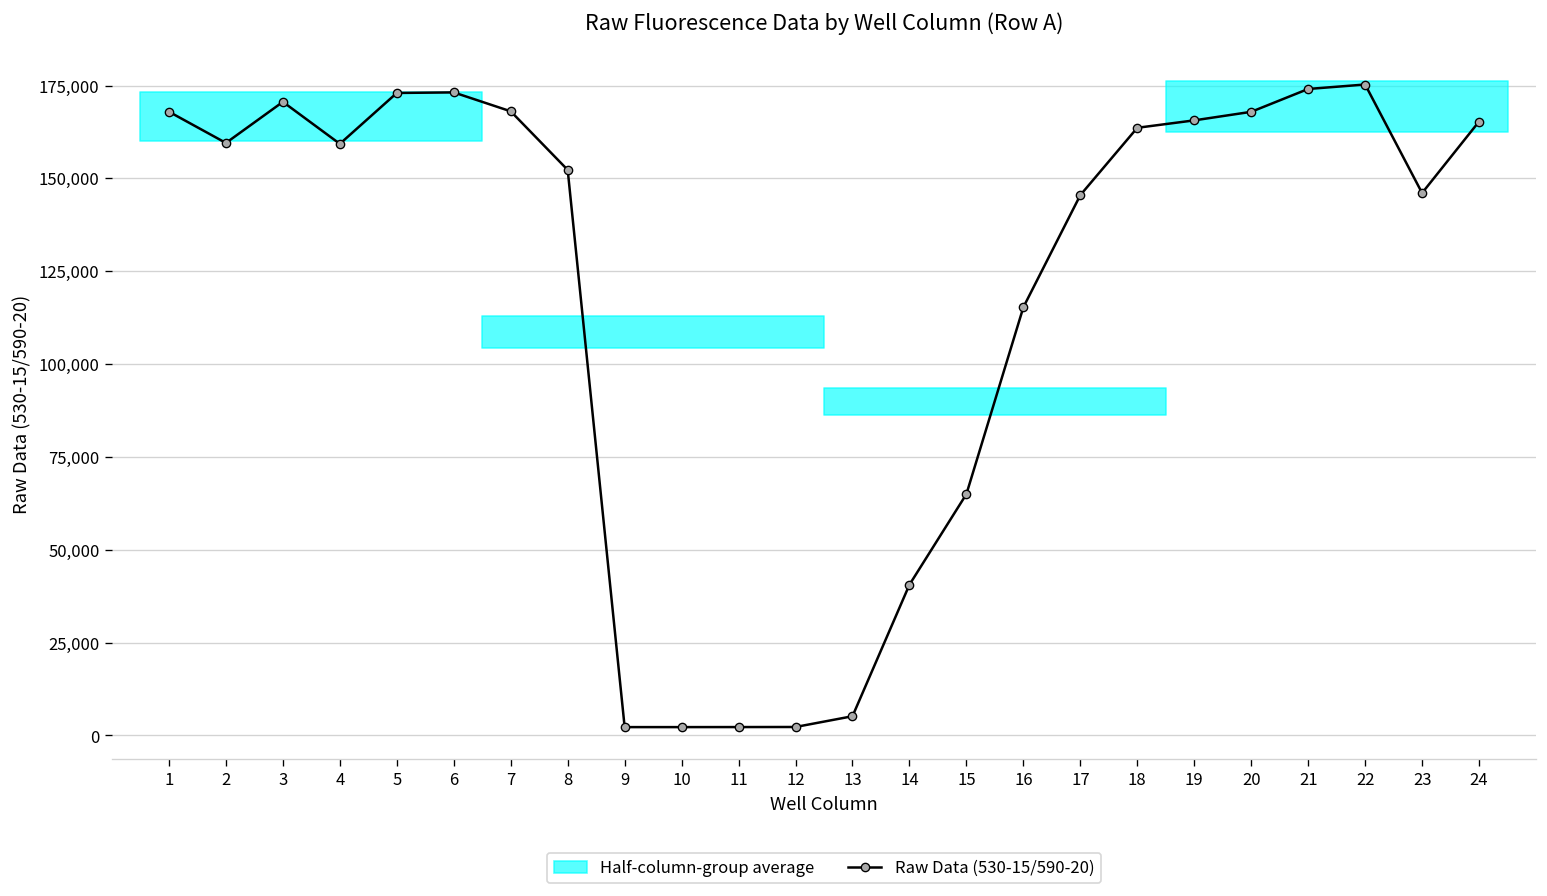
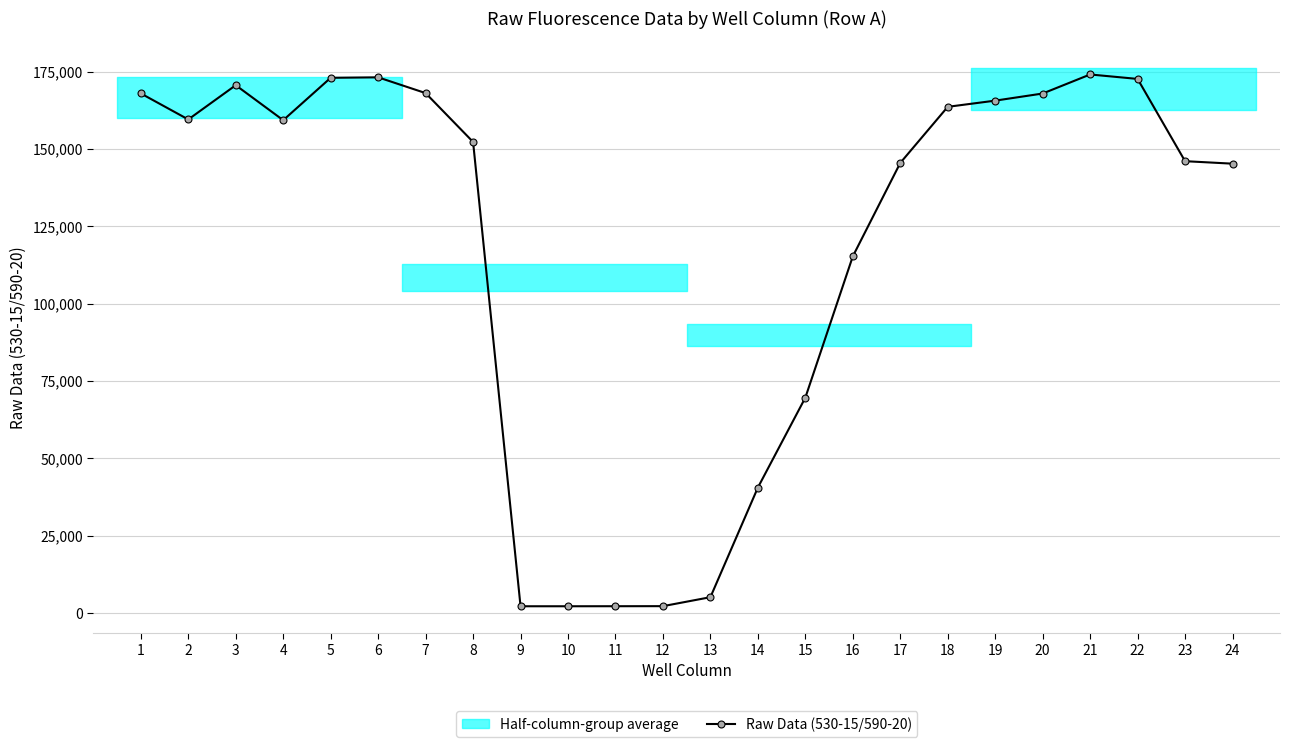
Raw Data (530-15/590-20), 15: 65,000 -> 70,000
Raw Data (530-15/590-20), 22: 175,000 -> 173,000
Raw Data (530-15/590-20), 24: 165,000 -> 145,000
